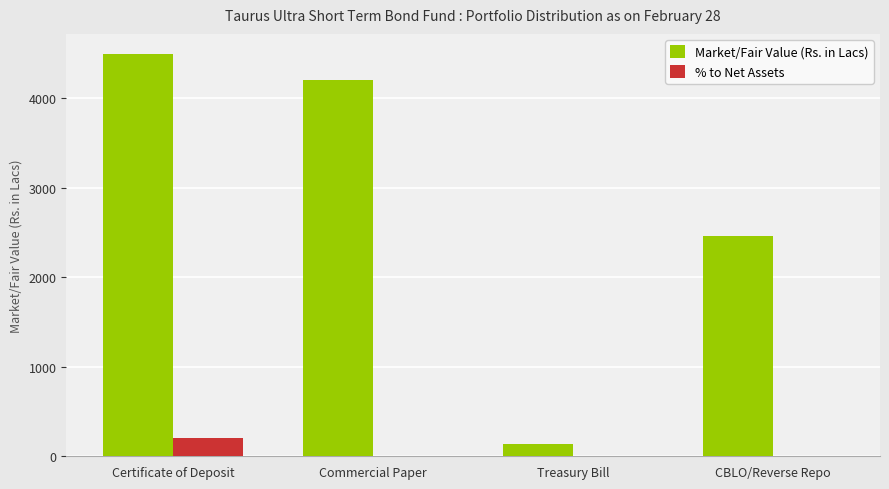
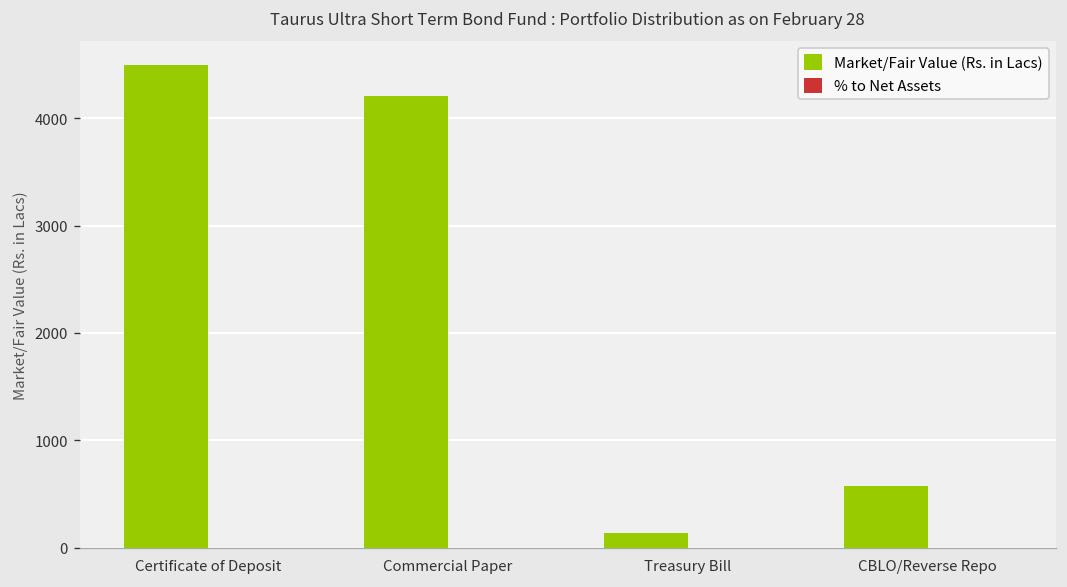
% to Net Assets, Certificate of Deposit: 200 -> 0
Market/Fair Value (Rs. in Lacs), CBLO/Reverse Repo: 2500 -> 600
